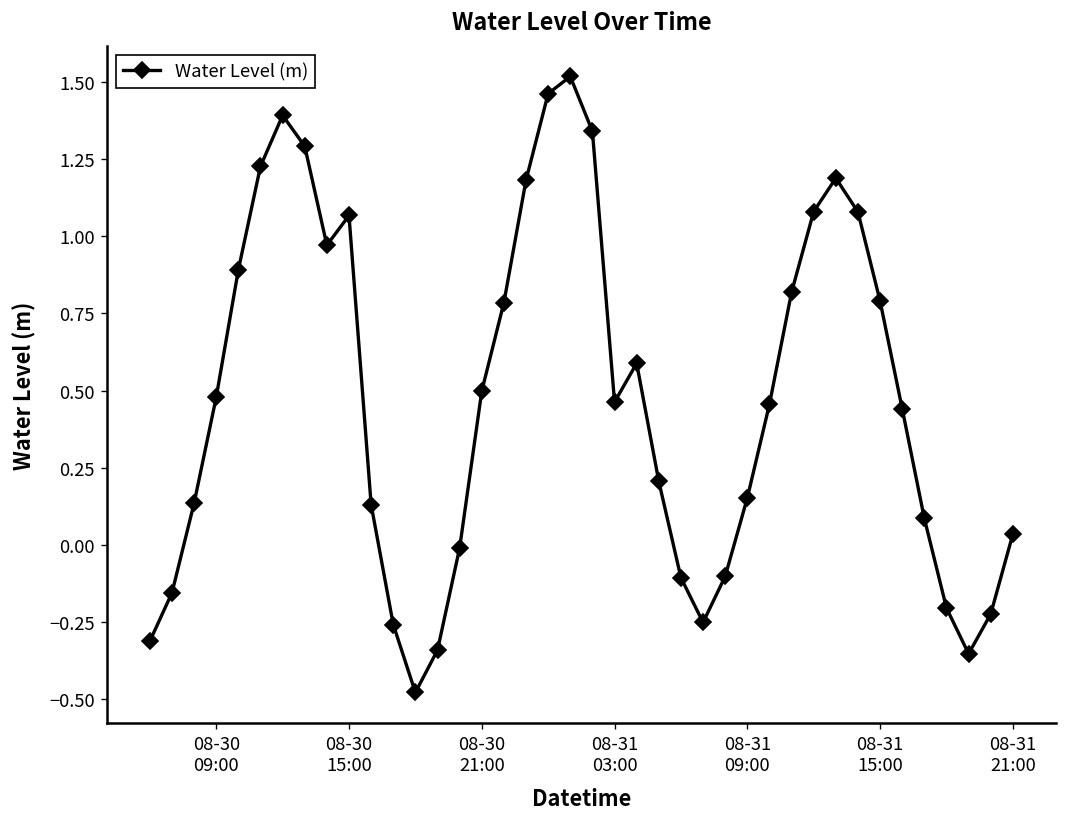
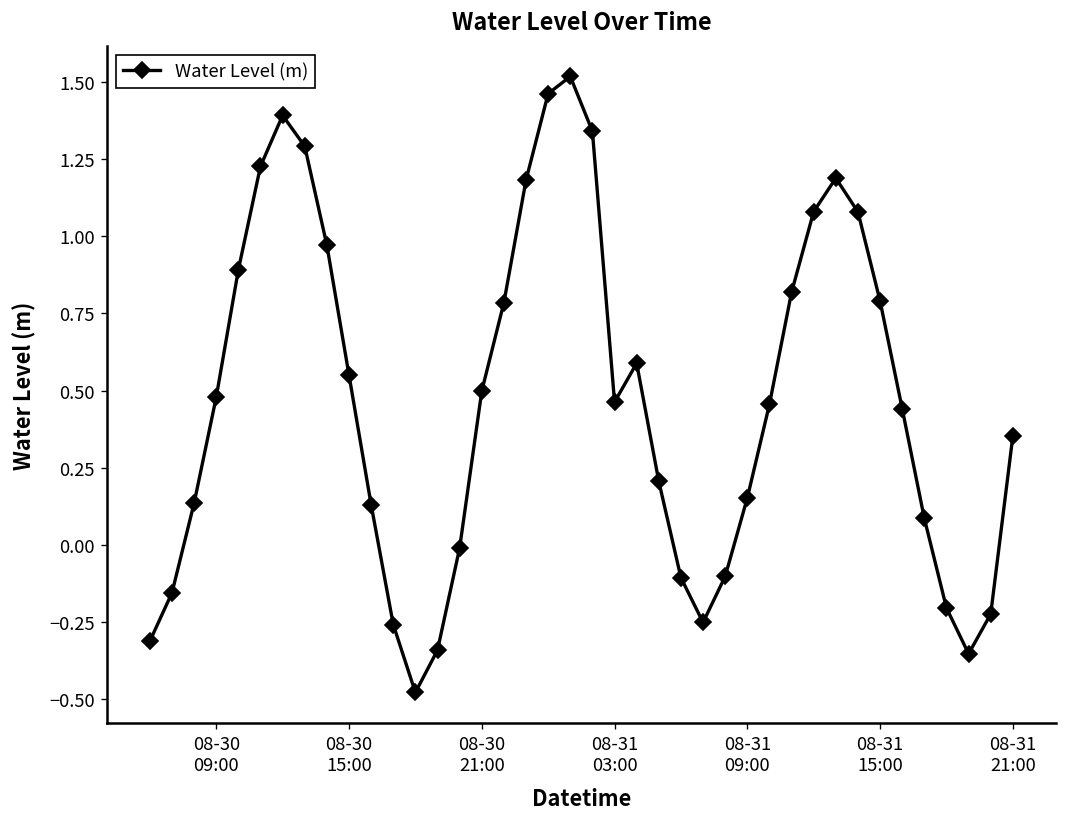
08-30 15:00: 1.07 -> 0.55
08-31 21:00: 0.03 -> 0.35
